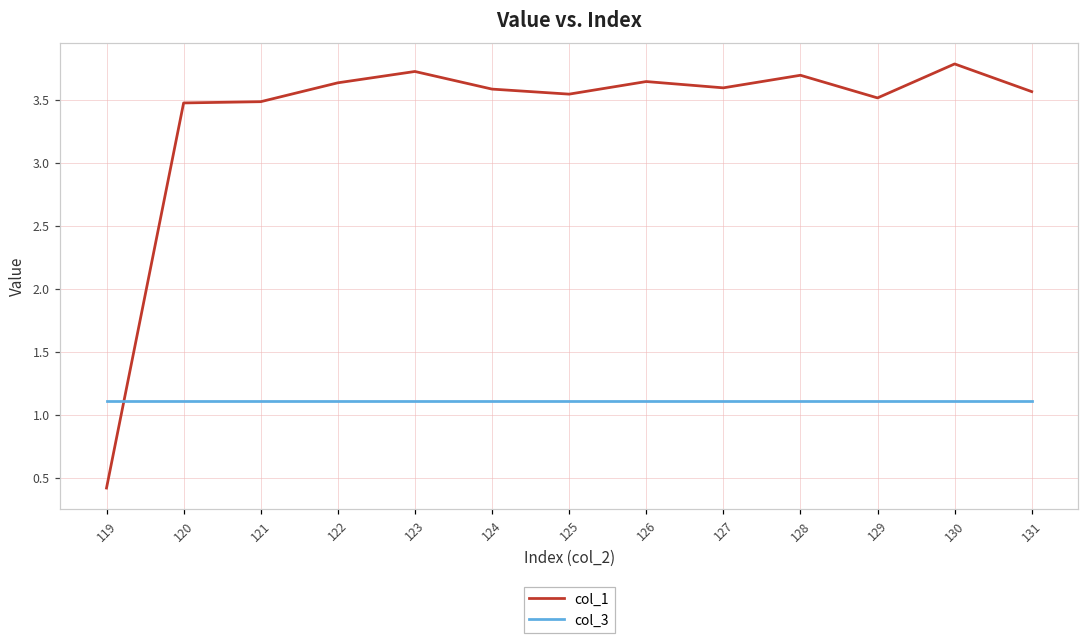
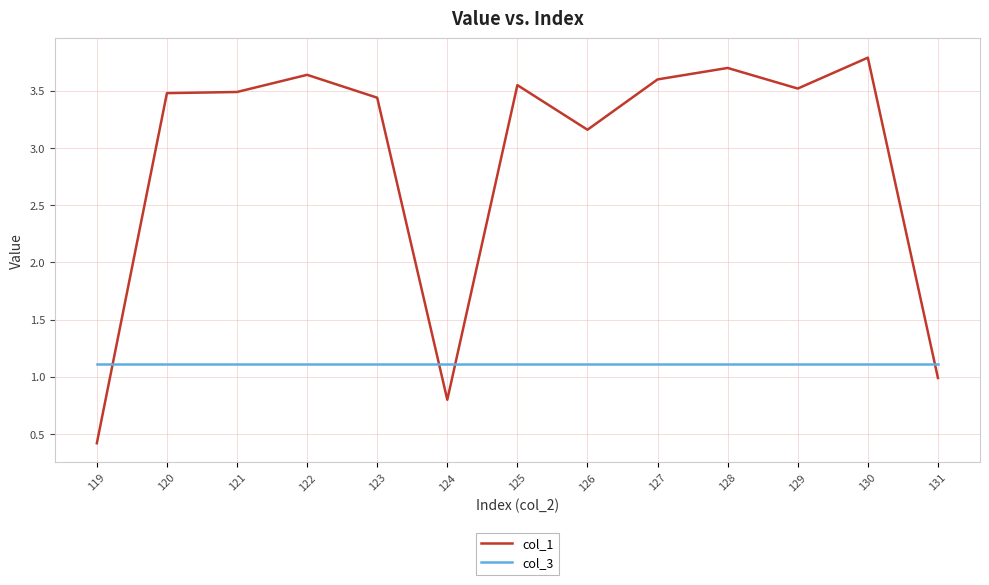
col_1, 123: 3.73 -> 3.44
col_1, 124: 3.59 -> 0.80
col_1, 126: 3.65 -> 3.16
col_1, 131: 3.57 -> 0.99
